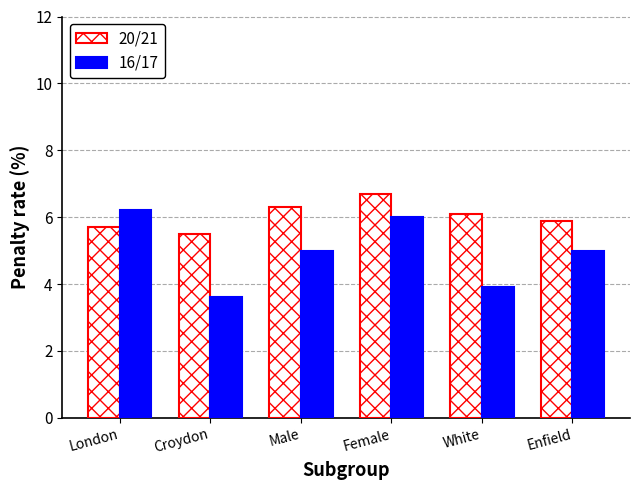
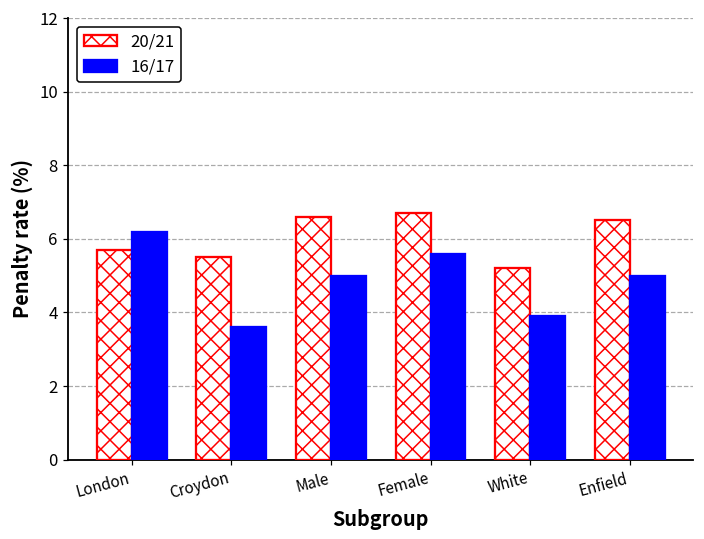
20/21, Male: 6.3 -> 6.6
16/17, Female: 6.0 -> 5.6
20/21, White: 6.1 -> 5.2
20/21, Enfield: 5.9 -> 6.5
